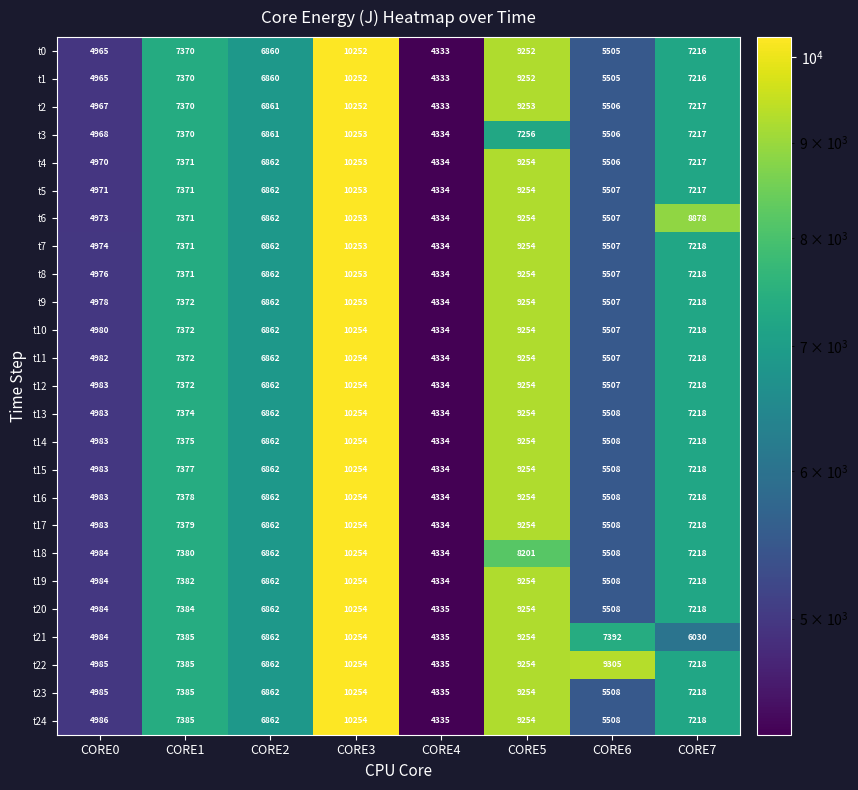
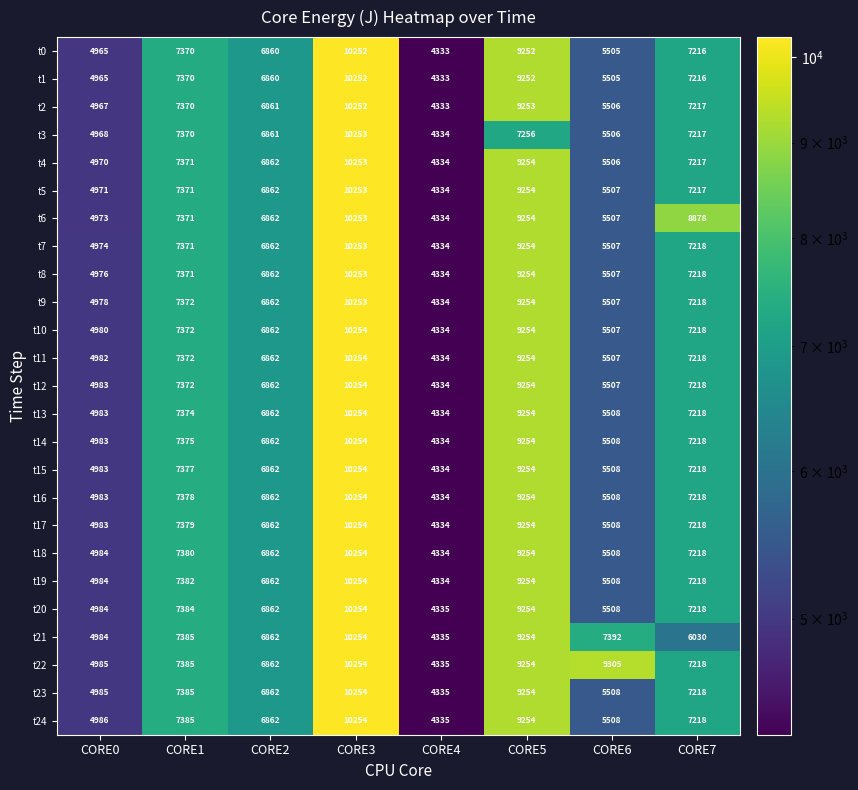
t18, CORE5: 8201 -> 9254
